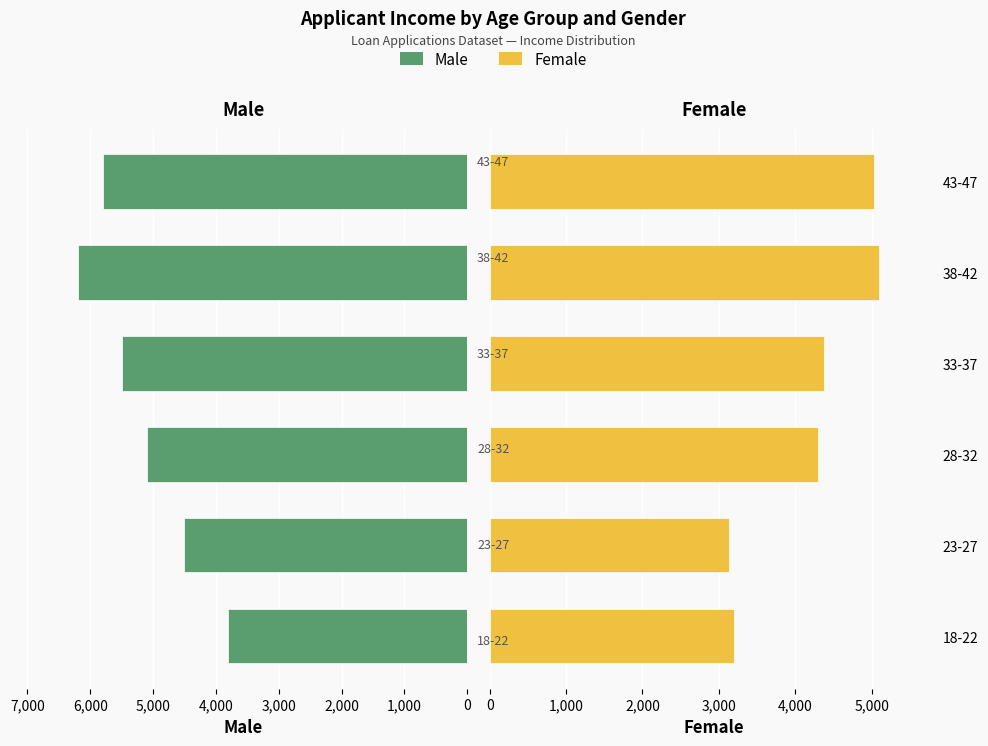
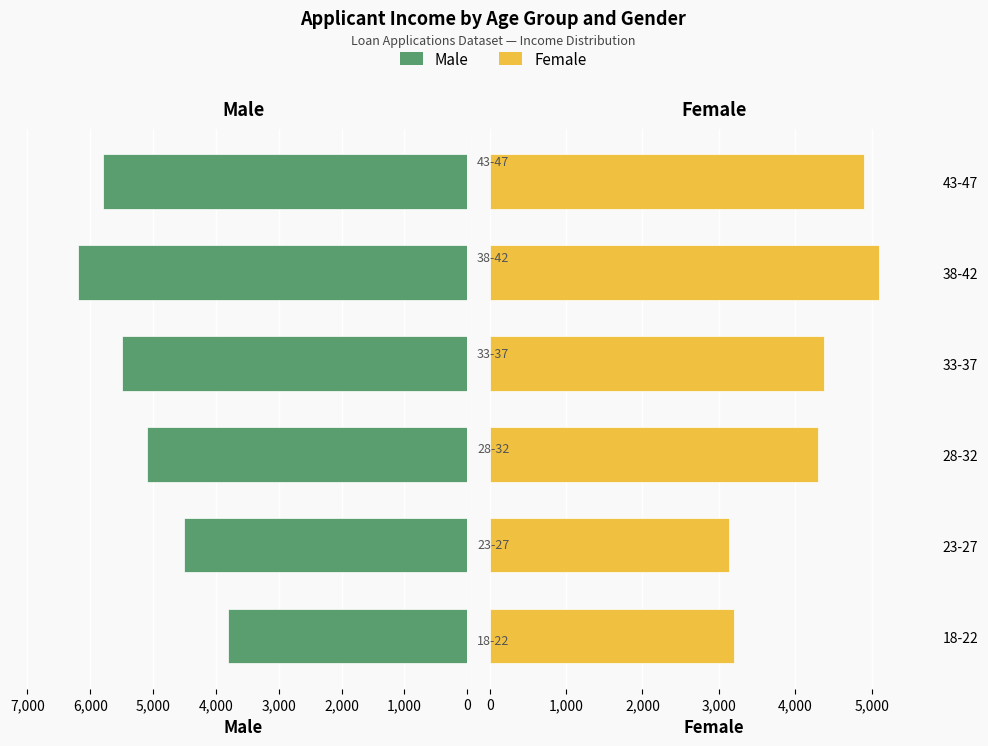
Female, 43-47: 5,000 -> 4,900
